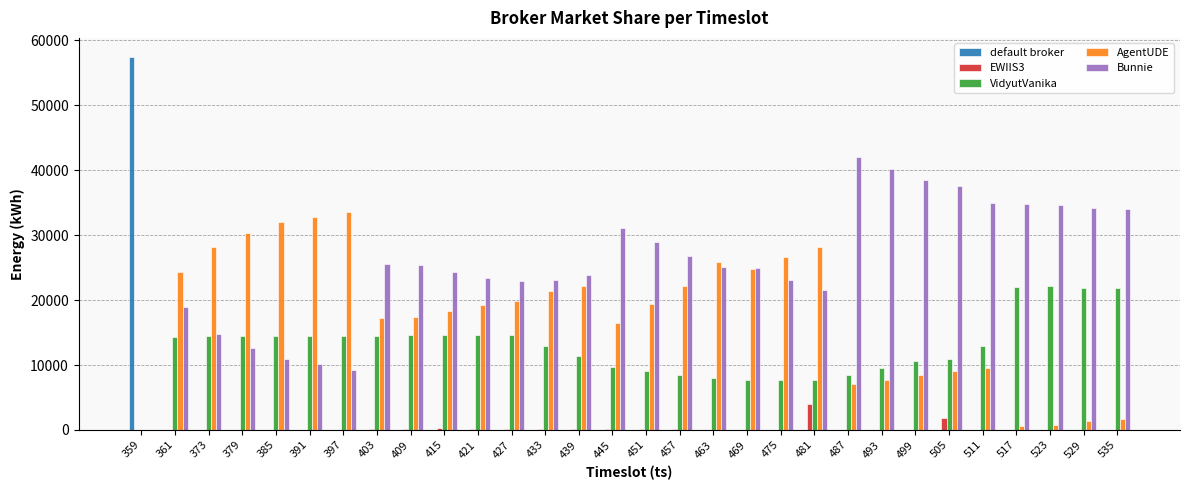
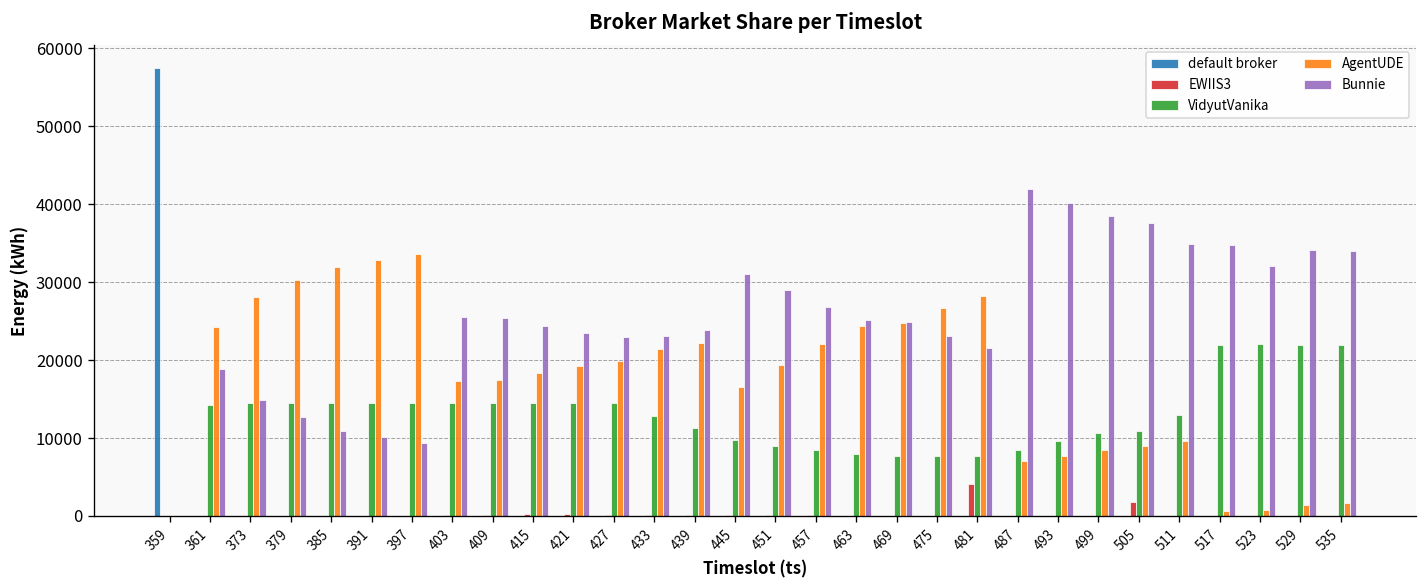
AgentUDE, 463: 26000 -> 24000
Bunnie, 523: 35000 -> 32000
